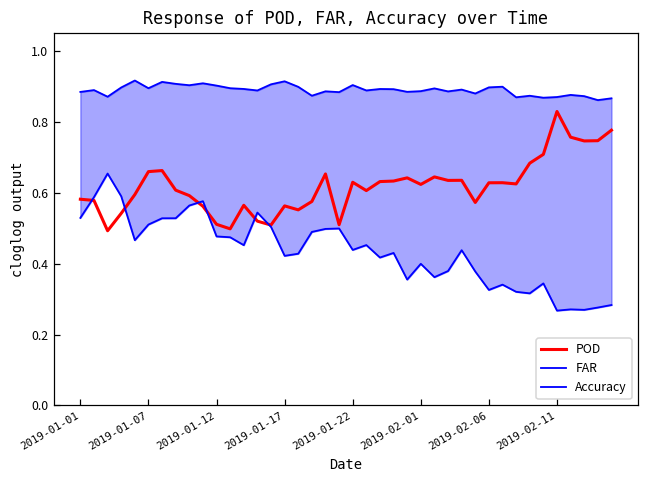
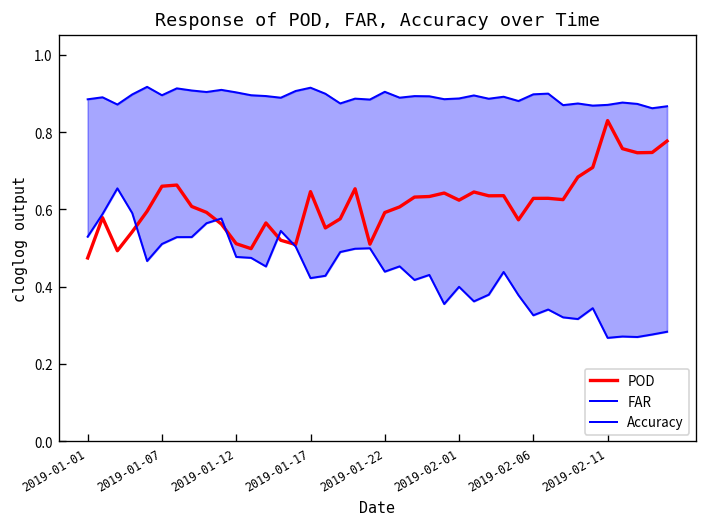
POD, 2019-01-01: 0.58 -> 0.47
POD, 2019-01-17: 0.56 -> 0.65
POD, 2019-01-22: 0.63 -> 0.59
